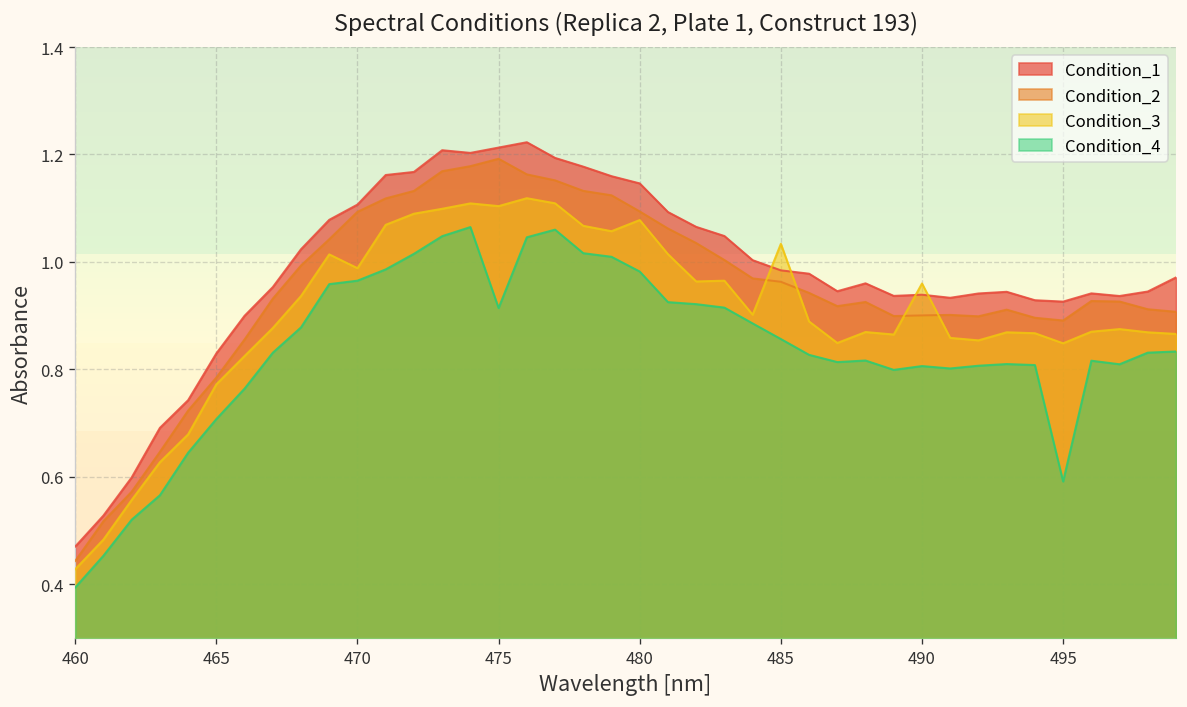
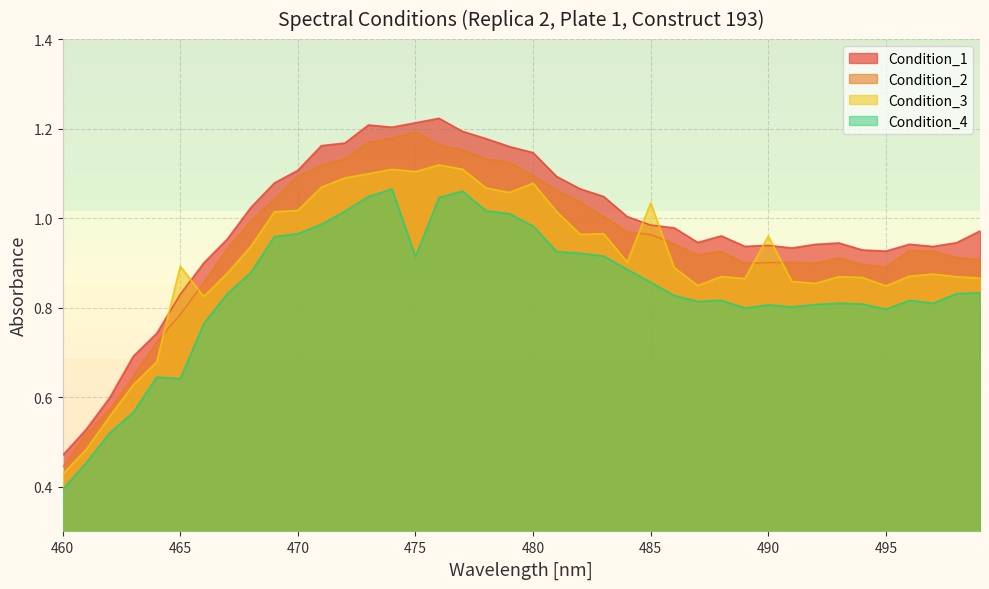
Condition_3, 465: 0.77 -> 0.89
Condition_4, 465: 0.71 -> 0.64
Condition_3, 470: 0.99 -> 1.02
Condition_4, 495: 0.59 -> 0.80
